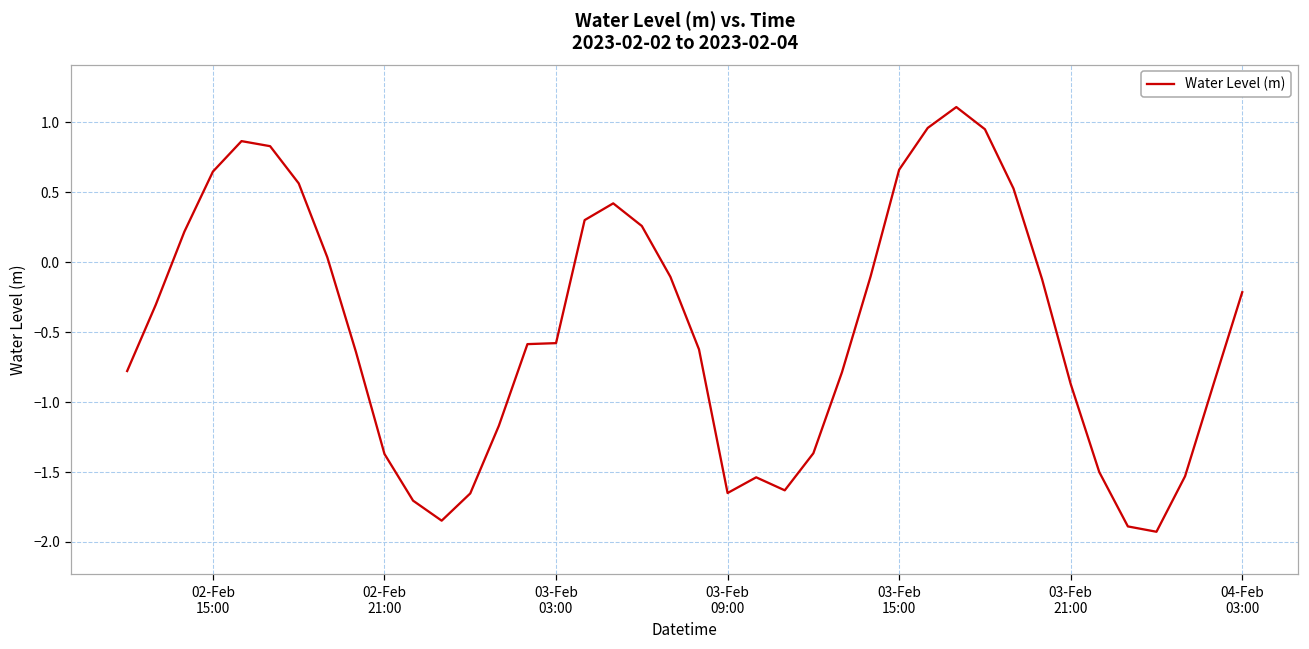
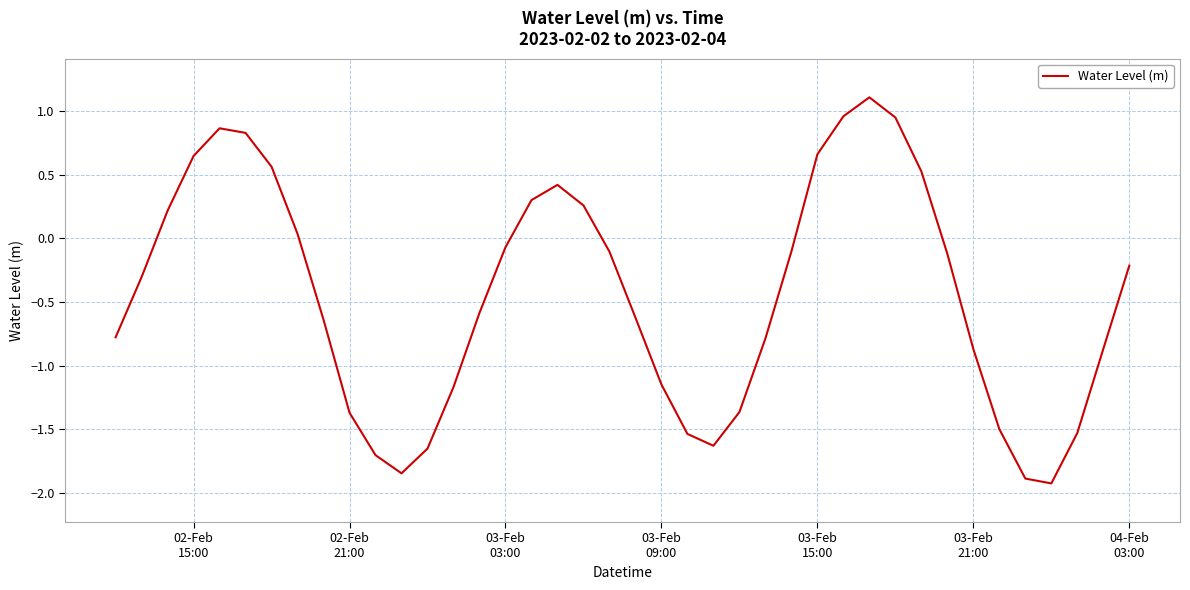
03-Feb 03:00: -0.58 -> -0.07
03-Feb 09:00: -1.65 -> -1.15
